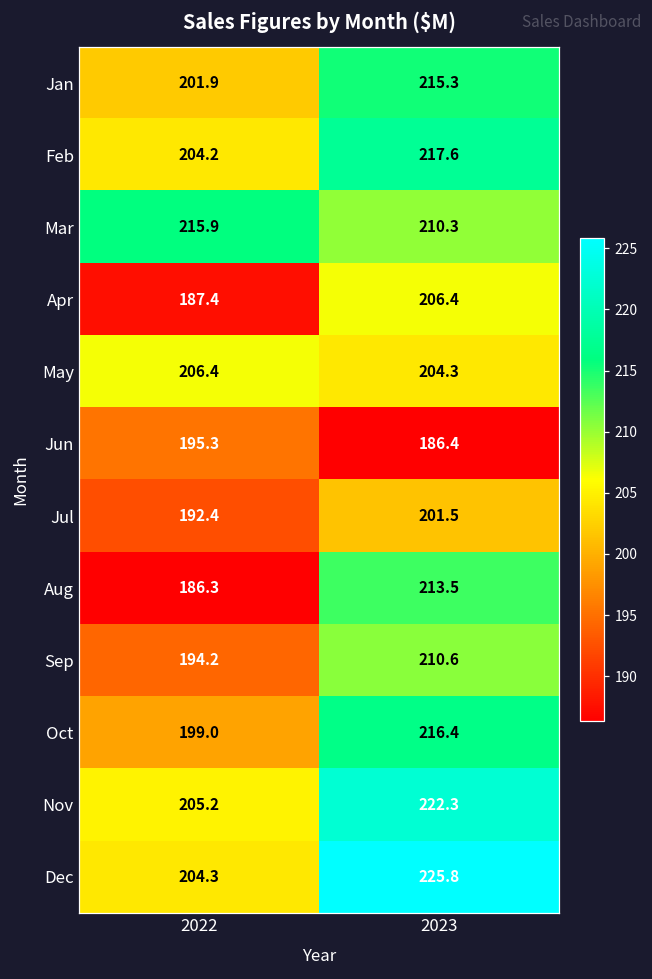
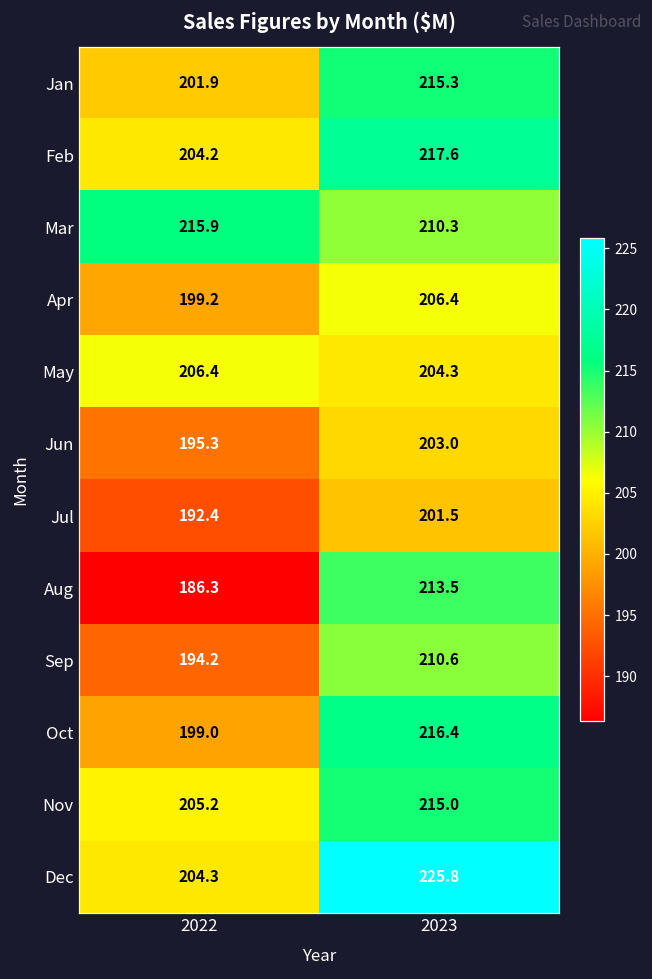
Apr, 2022: 187.4 -> 199.2
Jun, 2023: 186.4 -> 203.0
Nov, 2023: 222.3 -> 215.0
